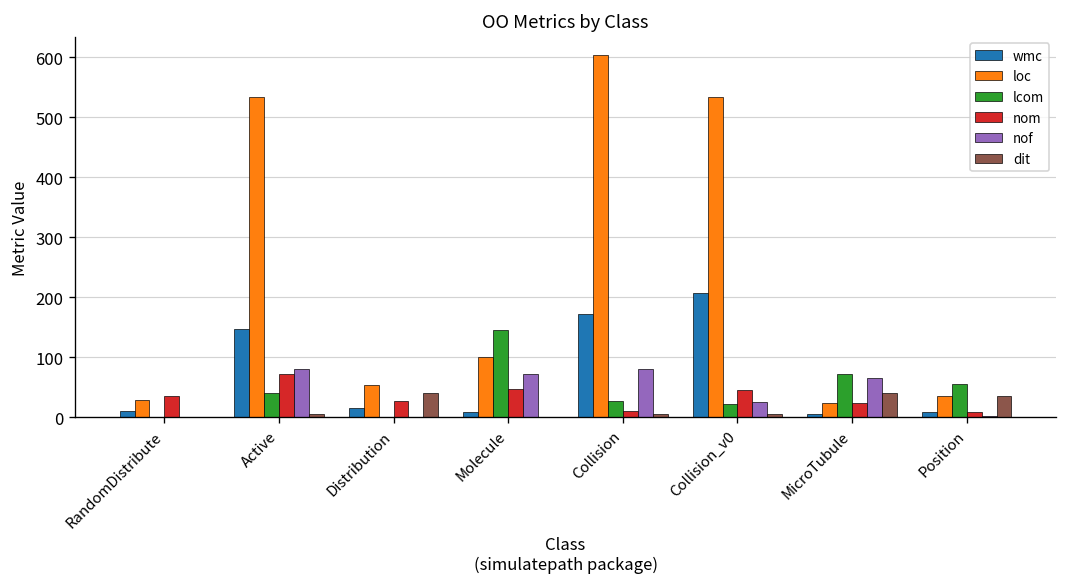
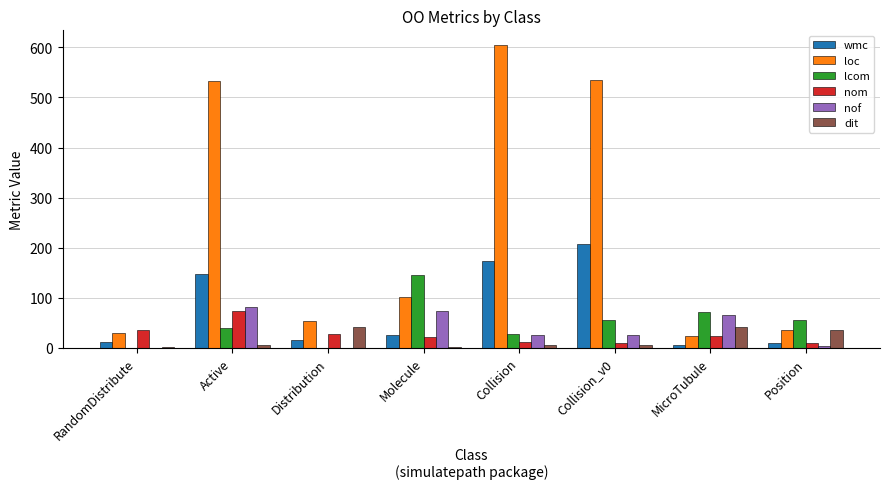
wmc, Molecule: 10 -> 30
nom, Molecule: 50 -> 20
nof, Collision: 80 -> 30
lcom, Collision_v0: 20 -> 60
nom, Collision_v0: 50 -> 10
